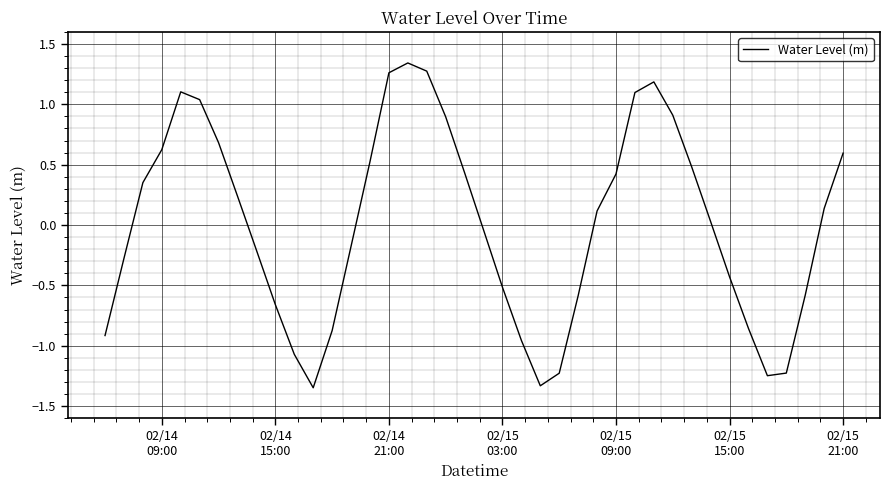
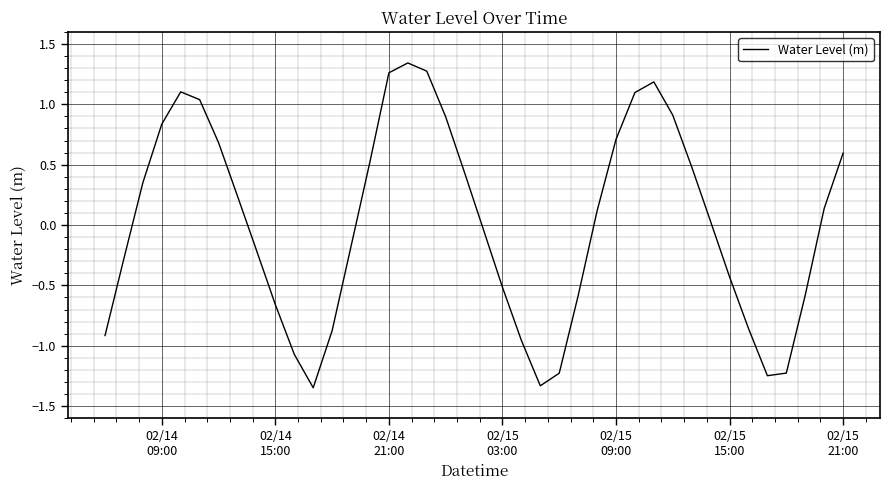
02/14 09:00: 0.62 -> 0.84
02/15 09:00: 0.42 -> 0.71
